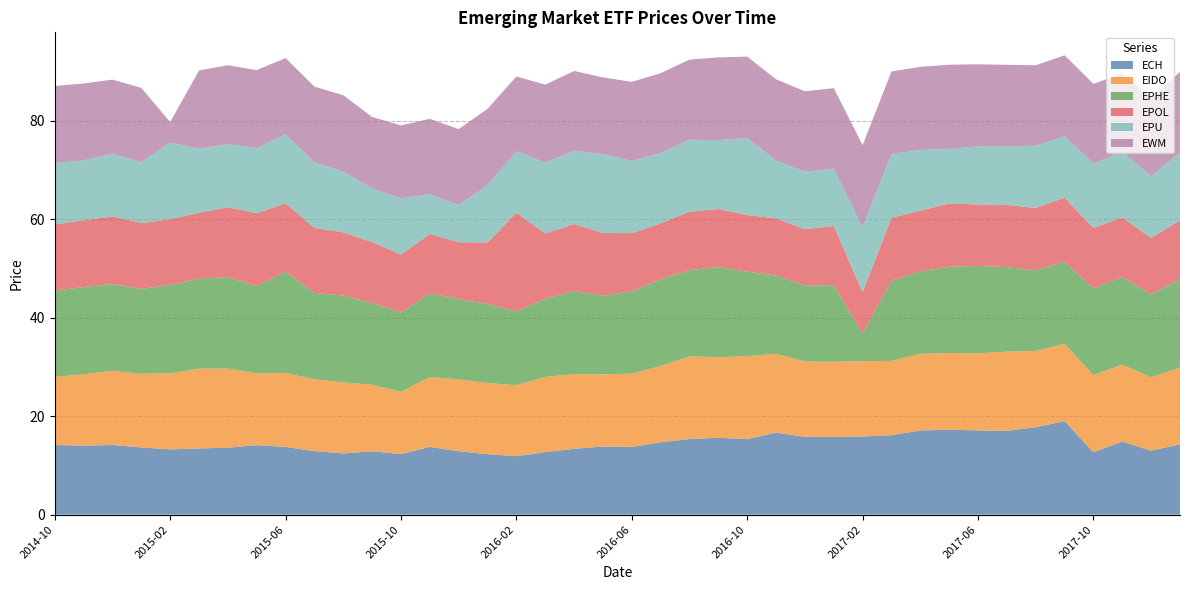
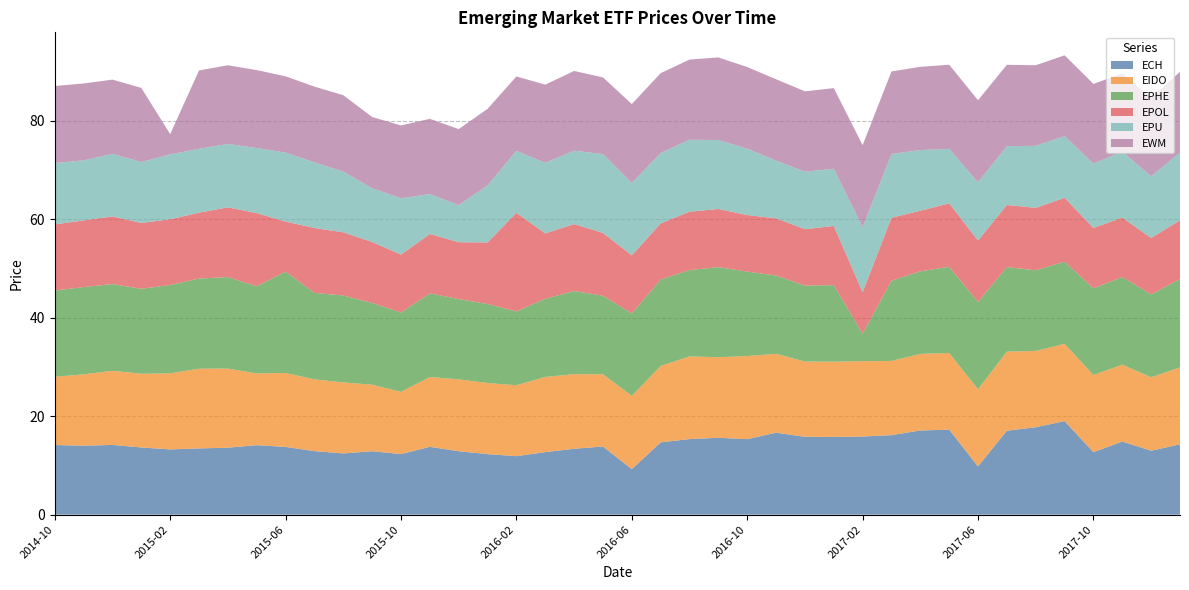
EPU, 2015-02: 16 -> 13
EPOL, 2015-06: 14 -> 10
ECH, 2016-06: 14 -> 9
EPU, 2016-10: 16 -> 13
ECH, 2017-06: 17 -> 10
